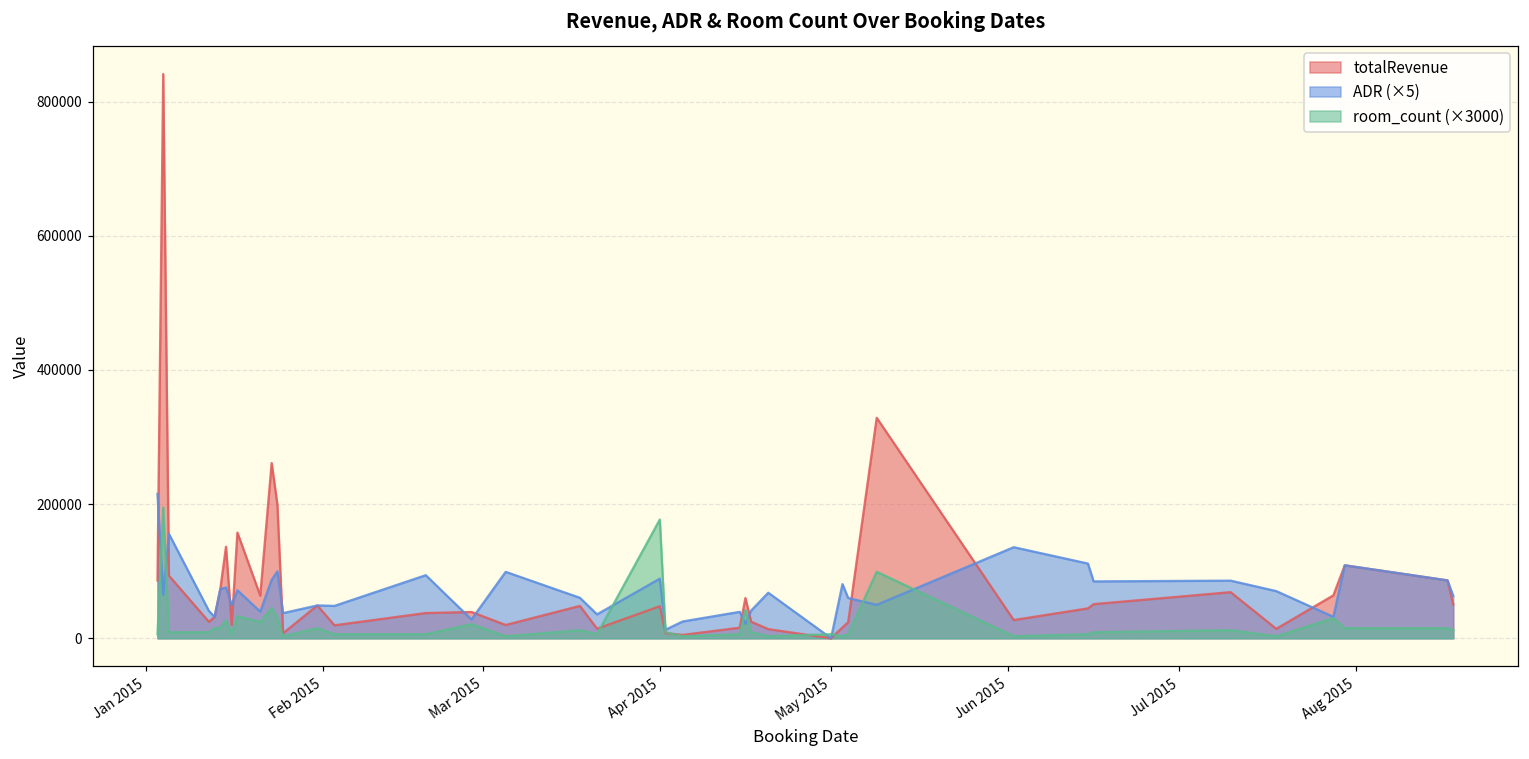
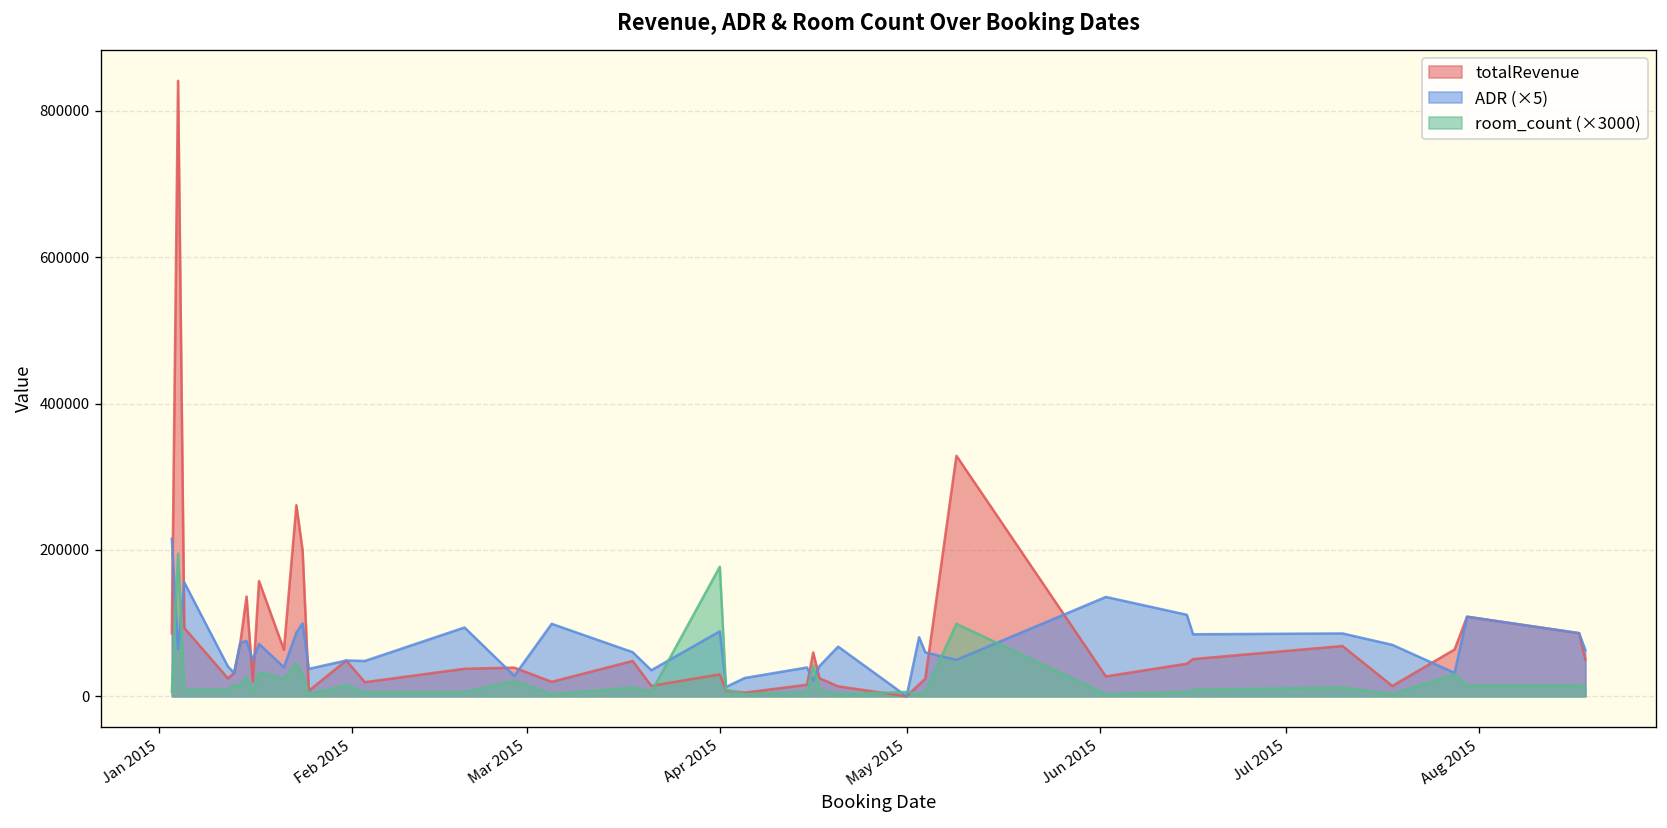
totalRevenue, Apr 2015: 50000 -> 30000
